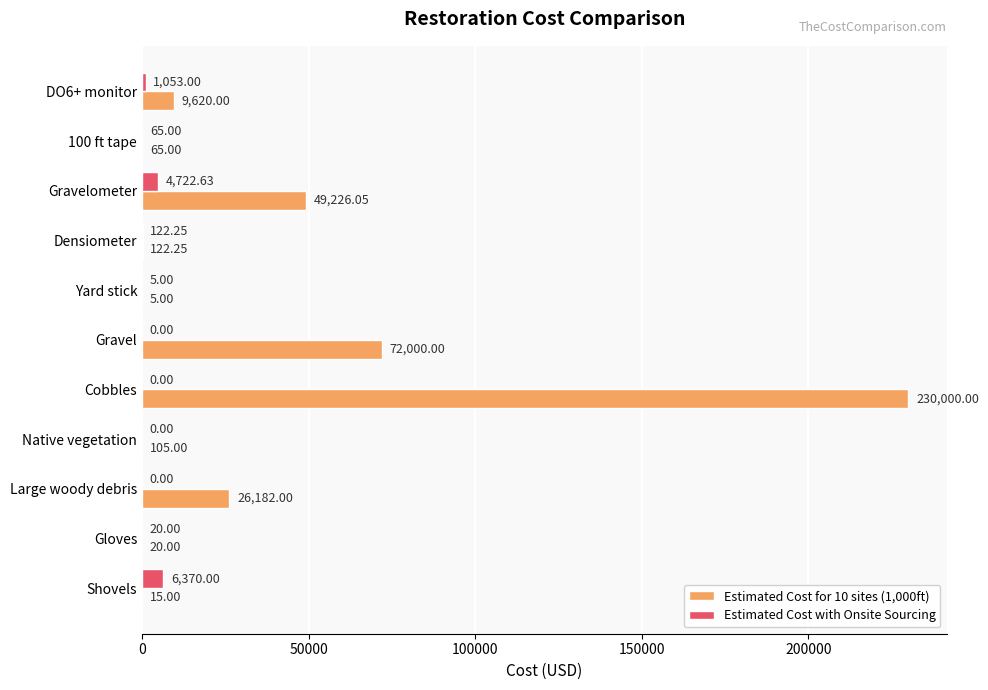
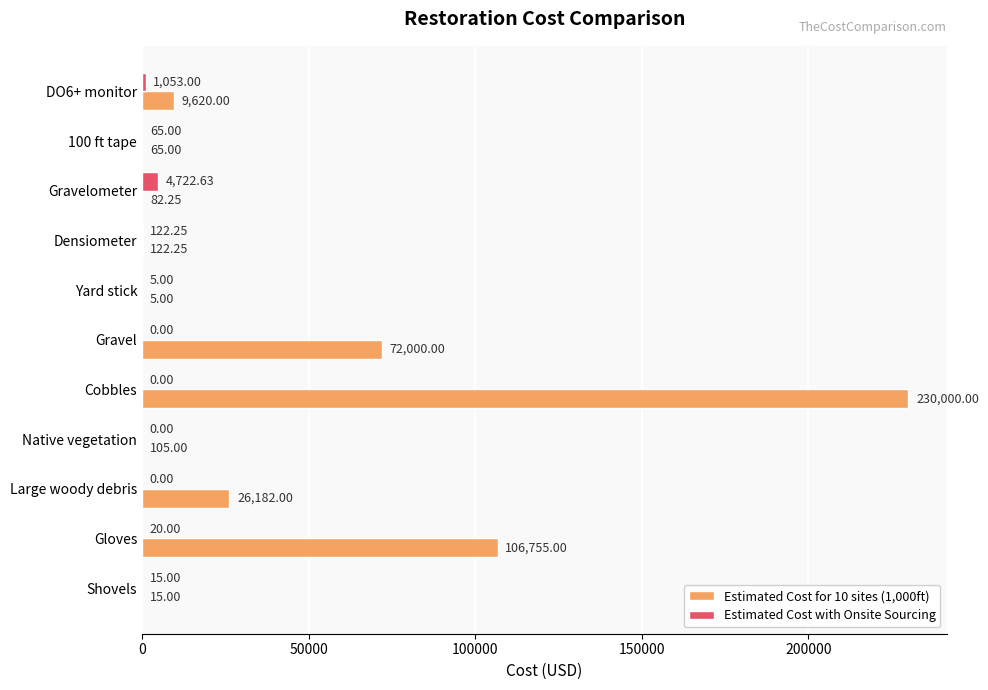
Estimated Cost for 10 sites (1,000ft), Gravelometer: 49,226.05 -> 82.25
Estimated Cost for 10 sites (1,000ft), Gloves: 20.00 -> 106,755.00
Estimated Cost with Onsite Sourcing, Shovels: 6,370.00 -> 15.00
